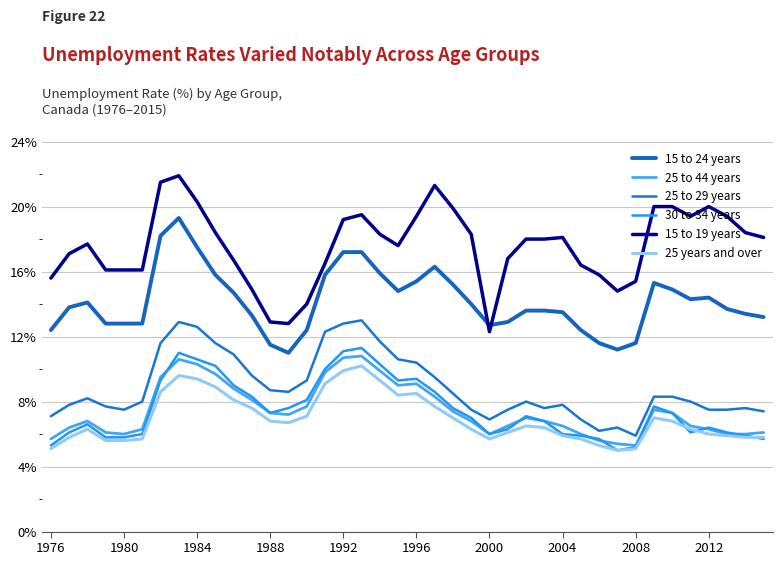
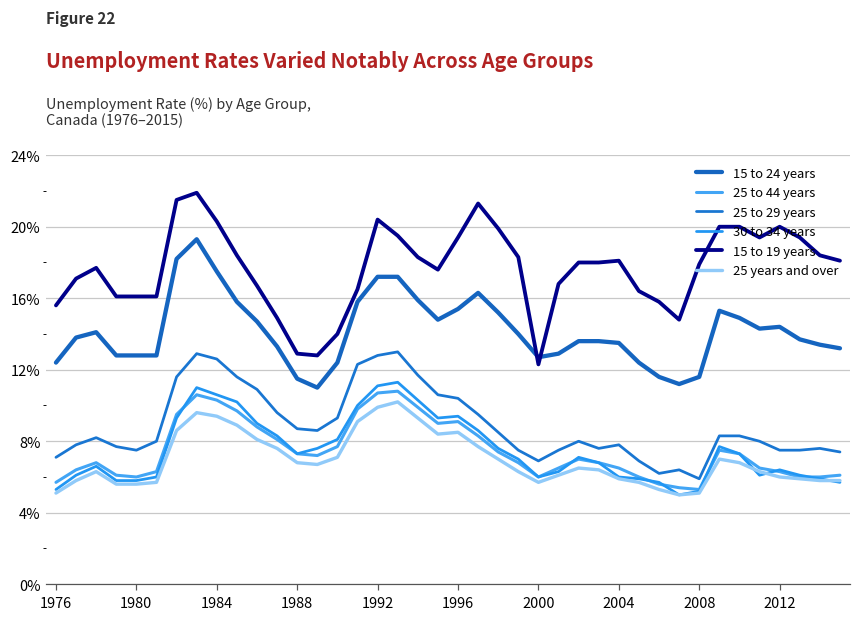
15 to 19 years, 1992: 19.2% -> 20.4%
15 to 19 years, 2008: 15.4% -> 17.9%
